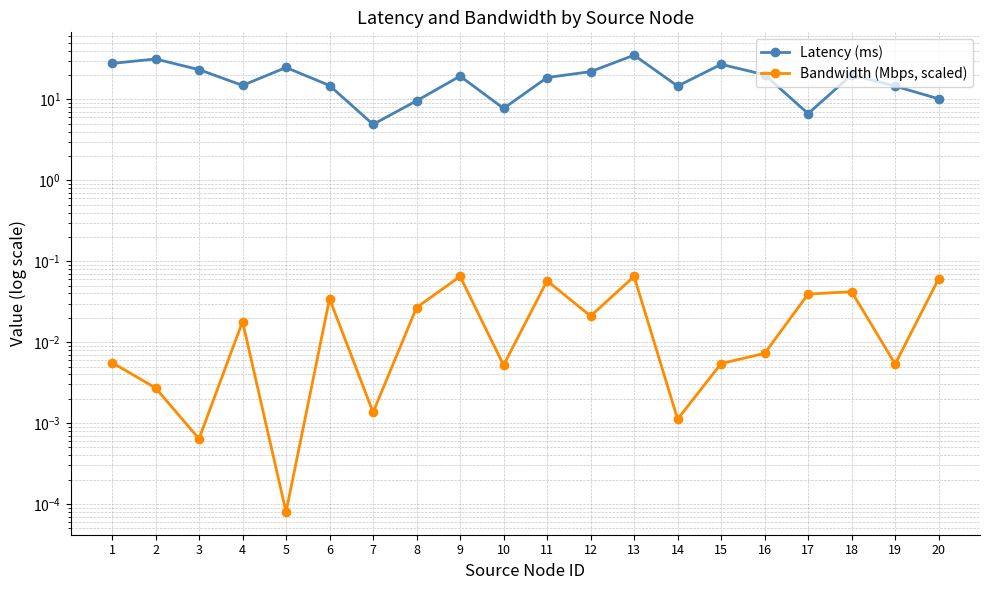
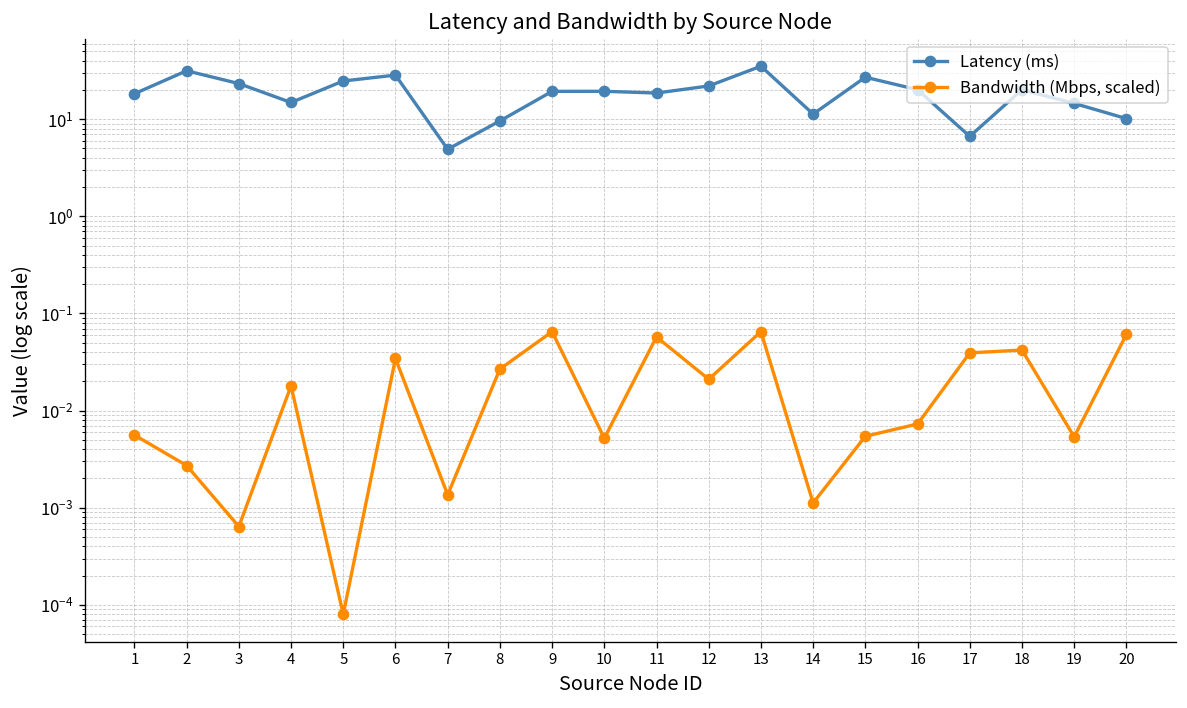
Latency (ms), 1: 28 -> 18
Latency (ms), 6: 15 -> 28
Latency (ms), 10: 8 -> 19
Latency (ms), 14: 15 -> 11
